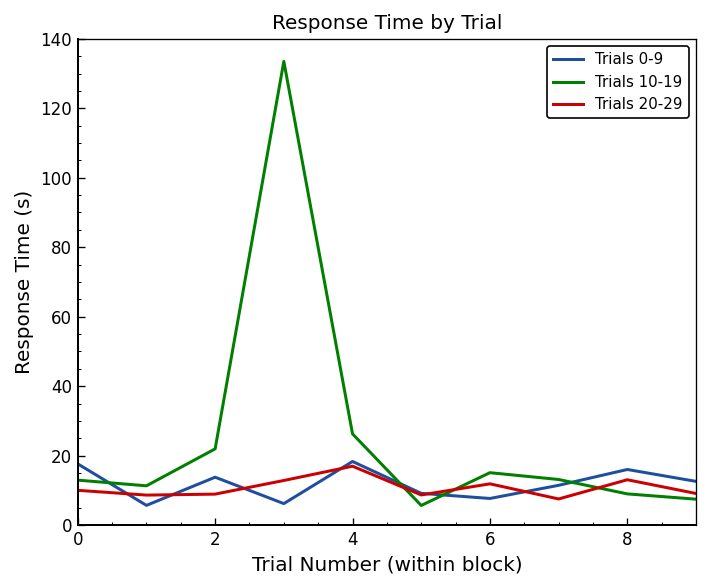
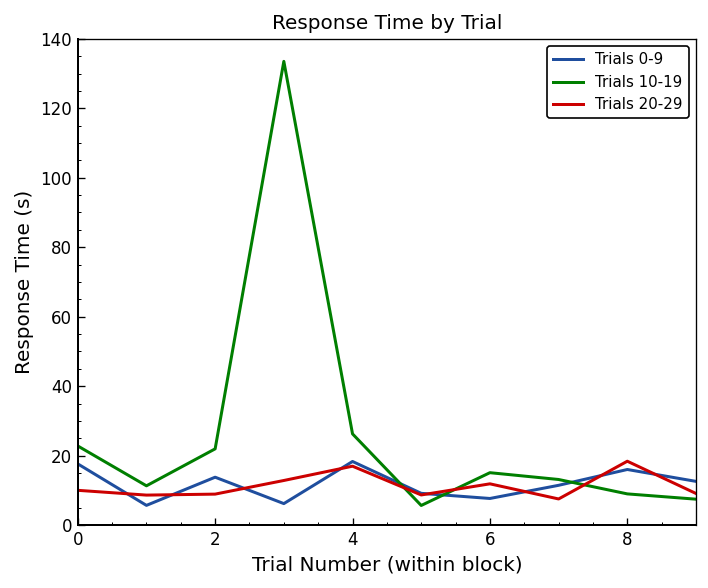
Trials 10-19, 0: 13 -> 23
Trials 20-29, 8: 13 -> 18
